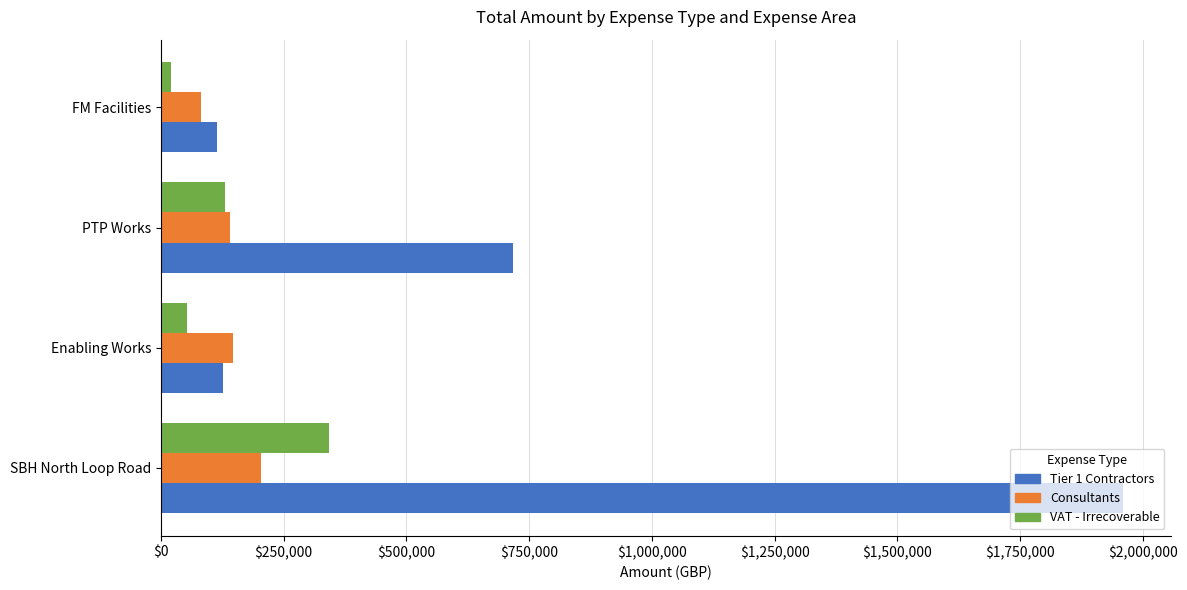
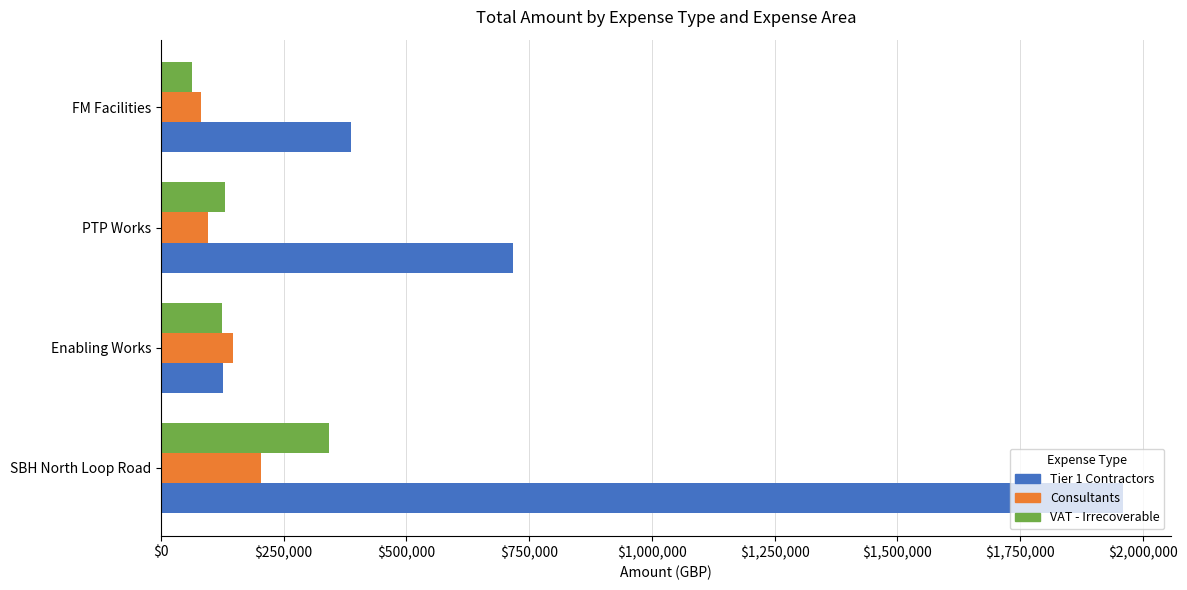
VAT - Irrecoverable, FM Facilities: $20,000 -> $60,000
Tier 1 Contractors, FM Facilities: $110,000 -> $390,000
Consultants, PTP Works: $140,000 -> $100,000
VAT - Irrecoverable, Enabling Works: $50,000 -> $120,000
